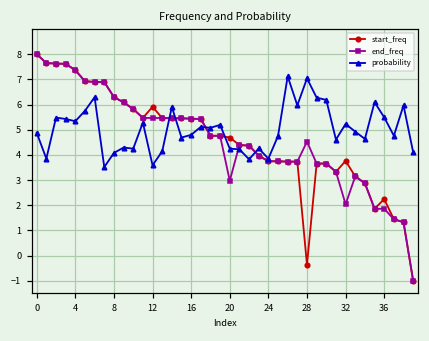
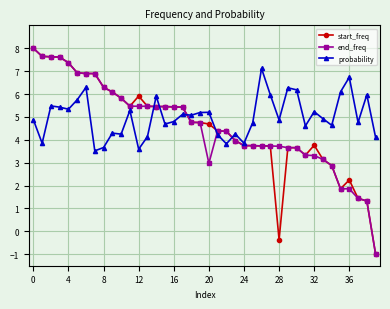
probability, 8: 4.1 -> 3.7
probability, 20: 4.2 -> 5.2
end_freq, 28: 4.5 -> 3.7
probability, 28: 7.0 -> 4.9
end_freq, 32: 2.0 -> 3.3
probability, 36: 5.5 -> 6.7
